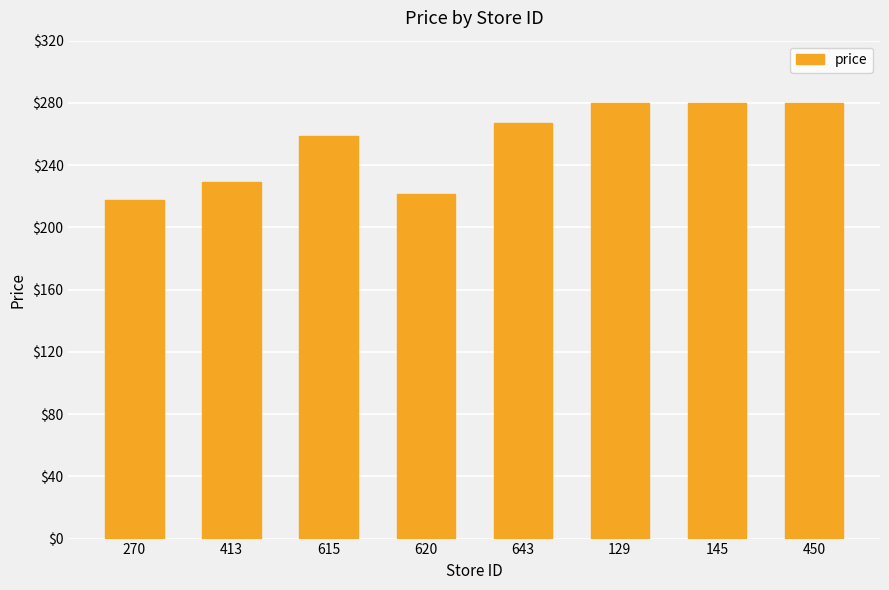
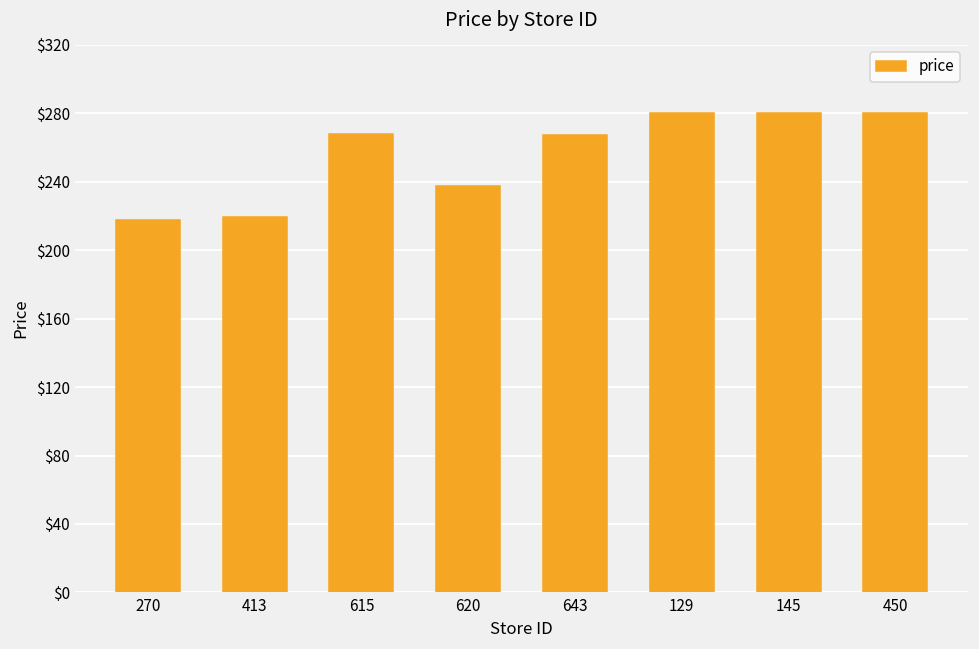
413: $229 -> $219
615: $259 -> $268
620: $221 -> $238
